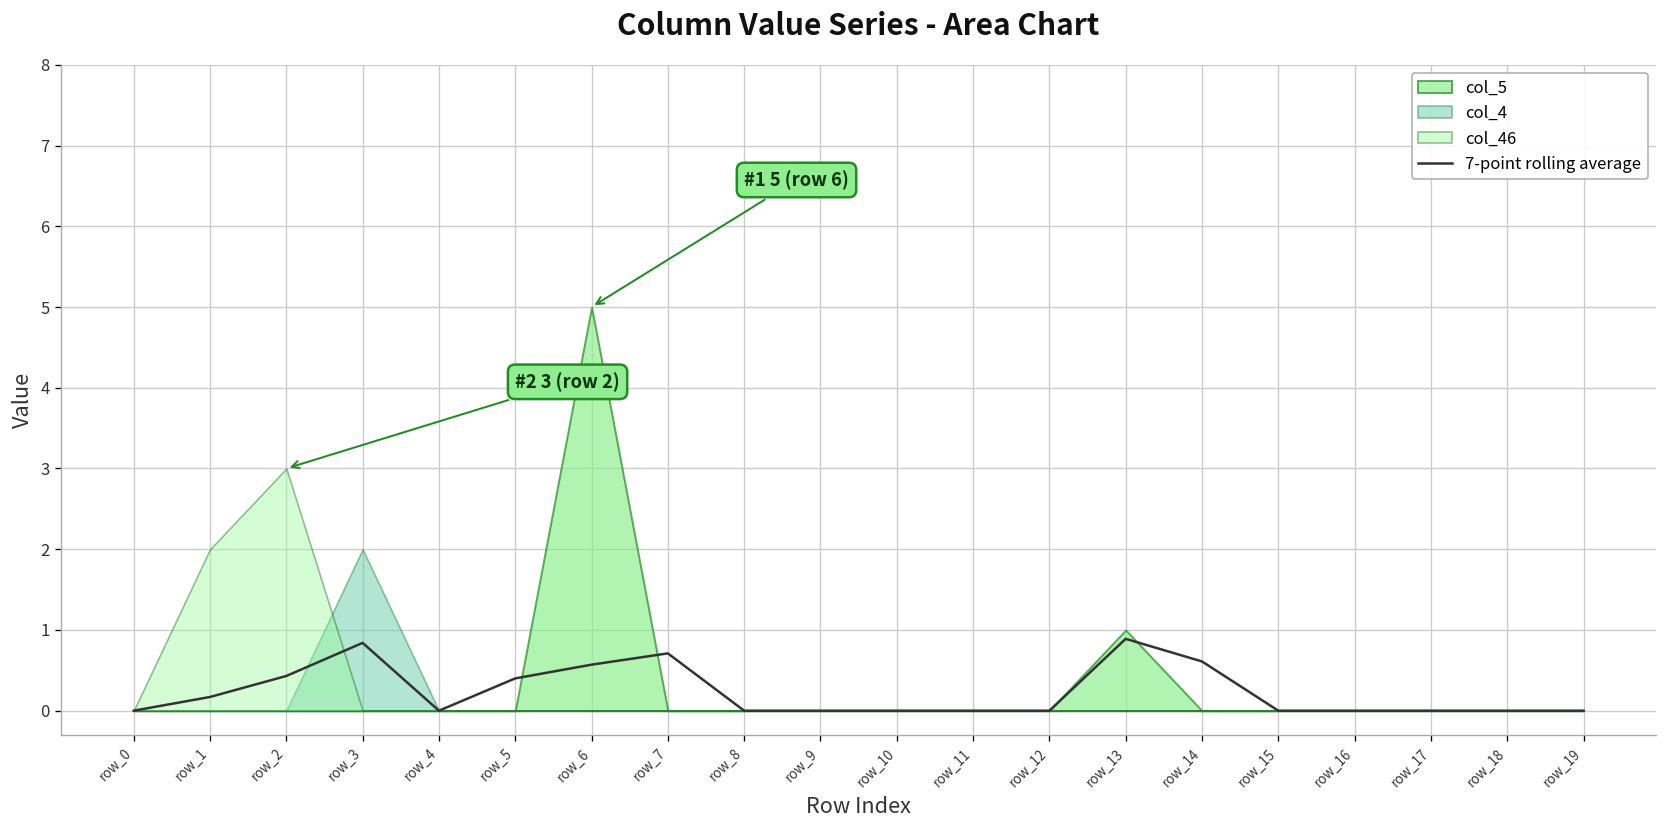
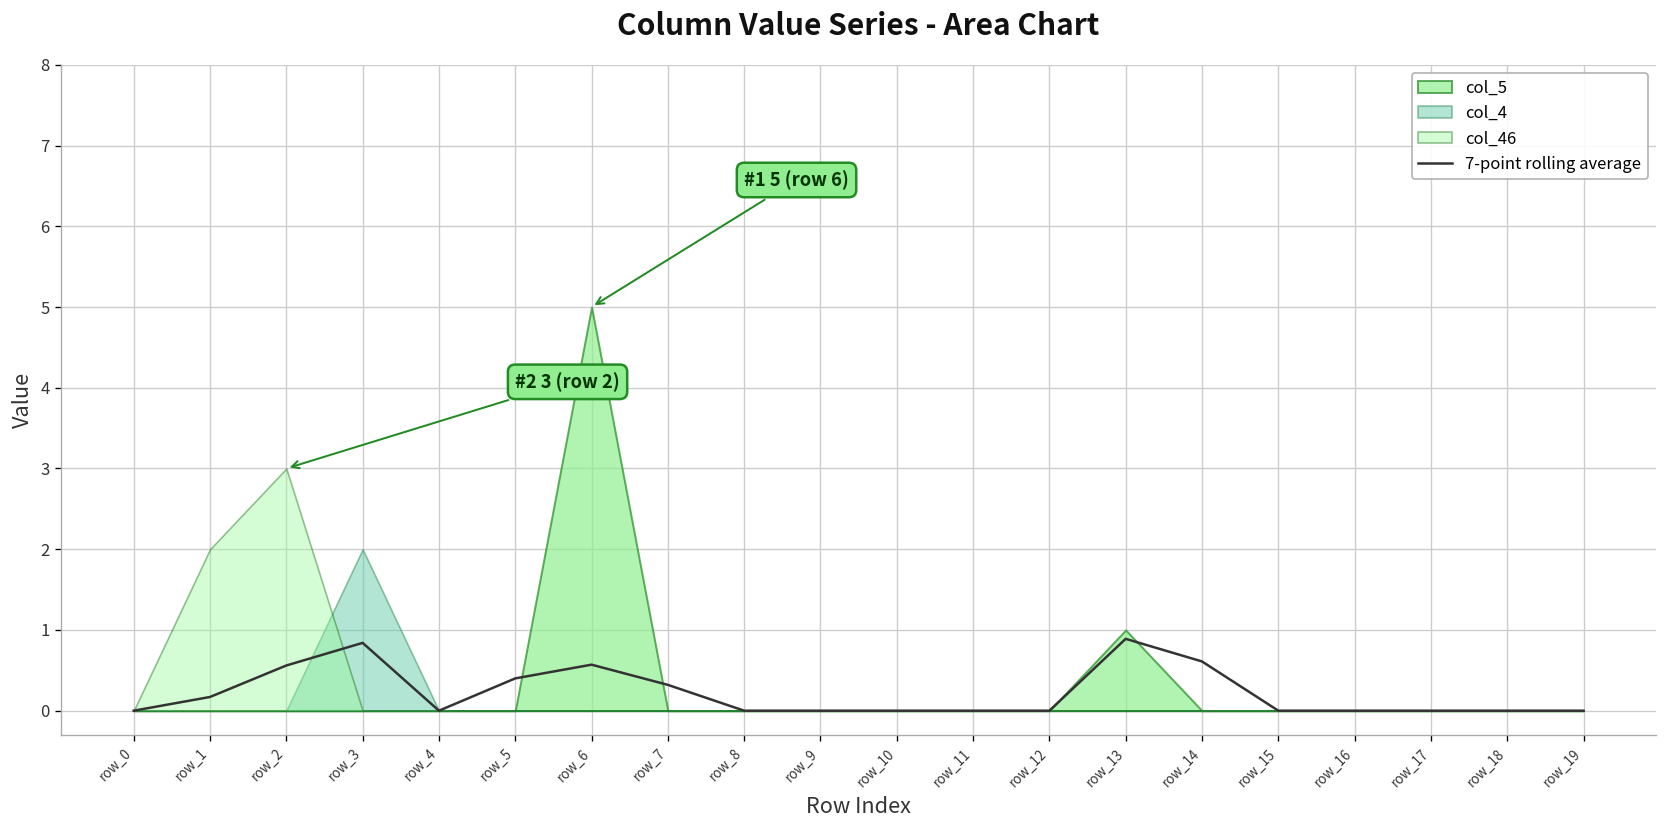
7-point rolling average, row_2: 0.4 -> 0.6
7-point rolling average, row_7: 0.7 -> 0.3
